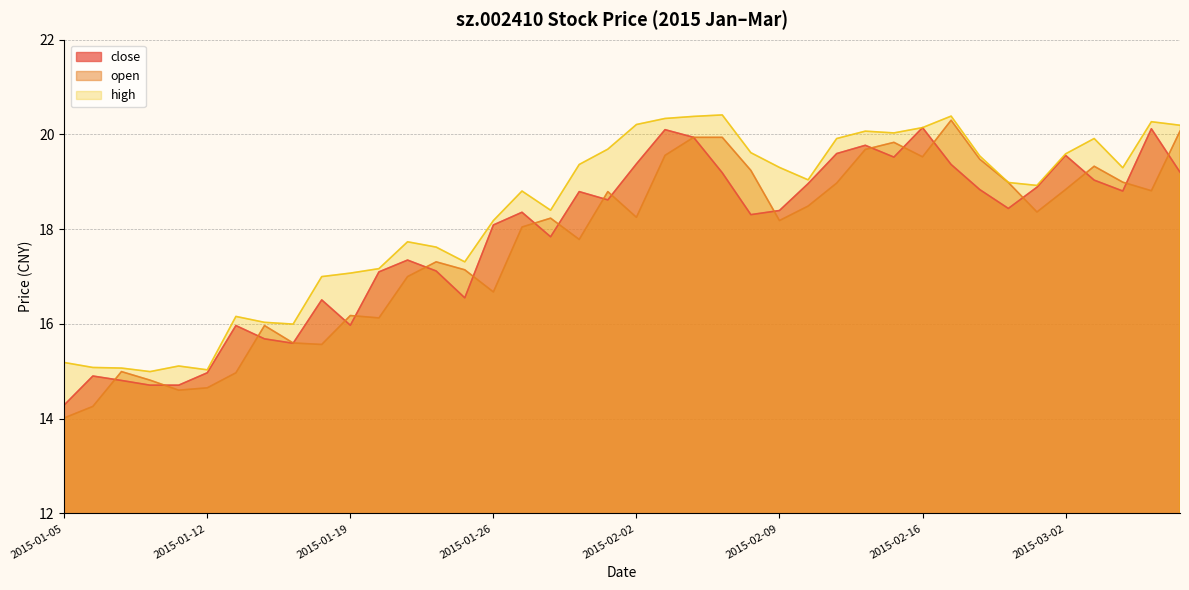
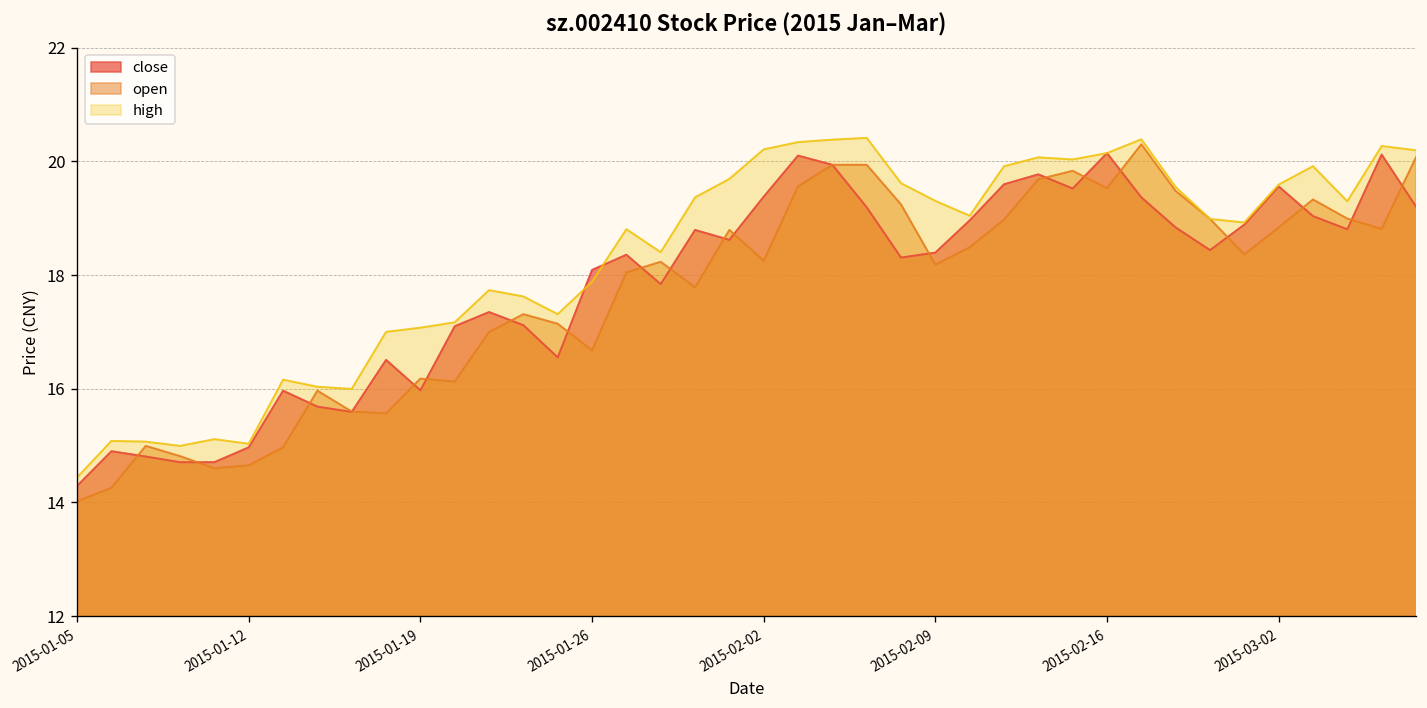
high, 2015-01-05: 15.2 -> 14.4
high, 2015-01-26: 18.2 -> 17.9
